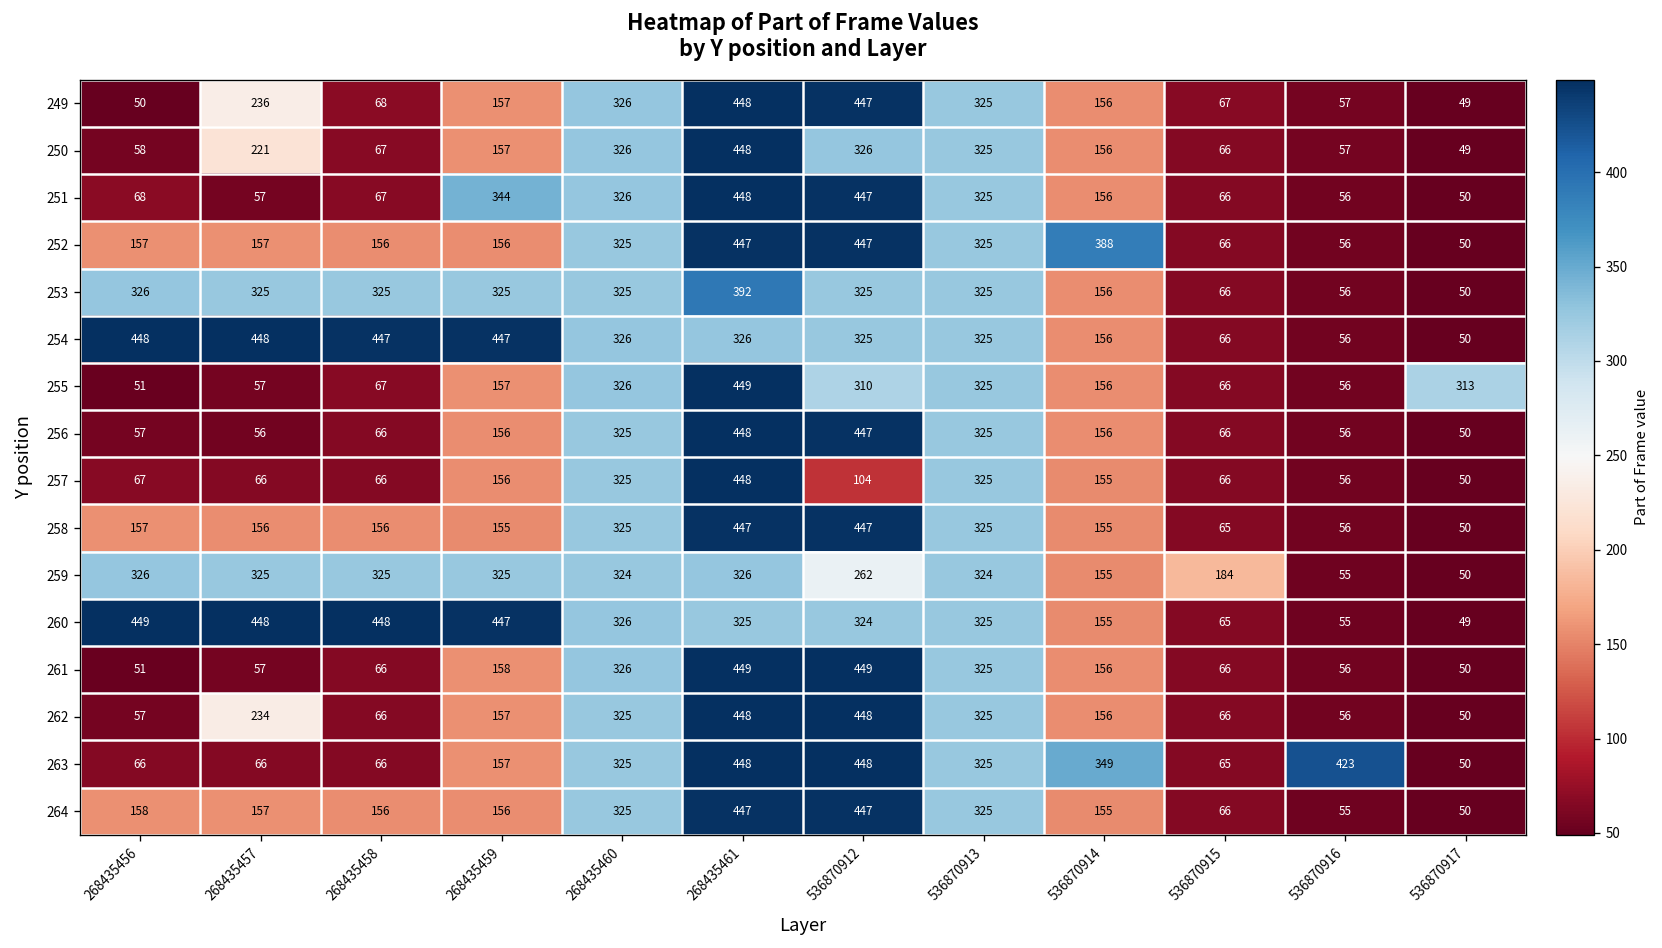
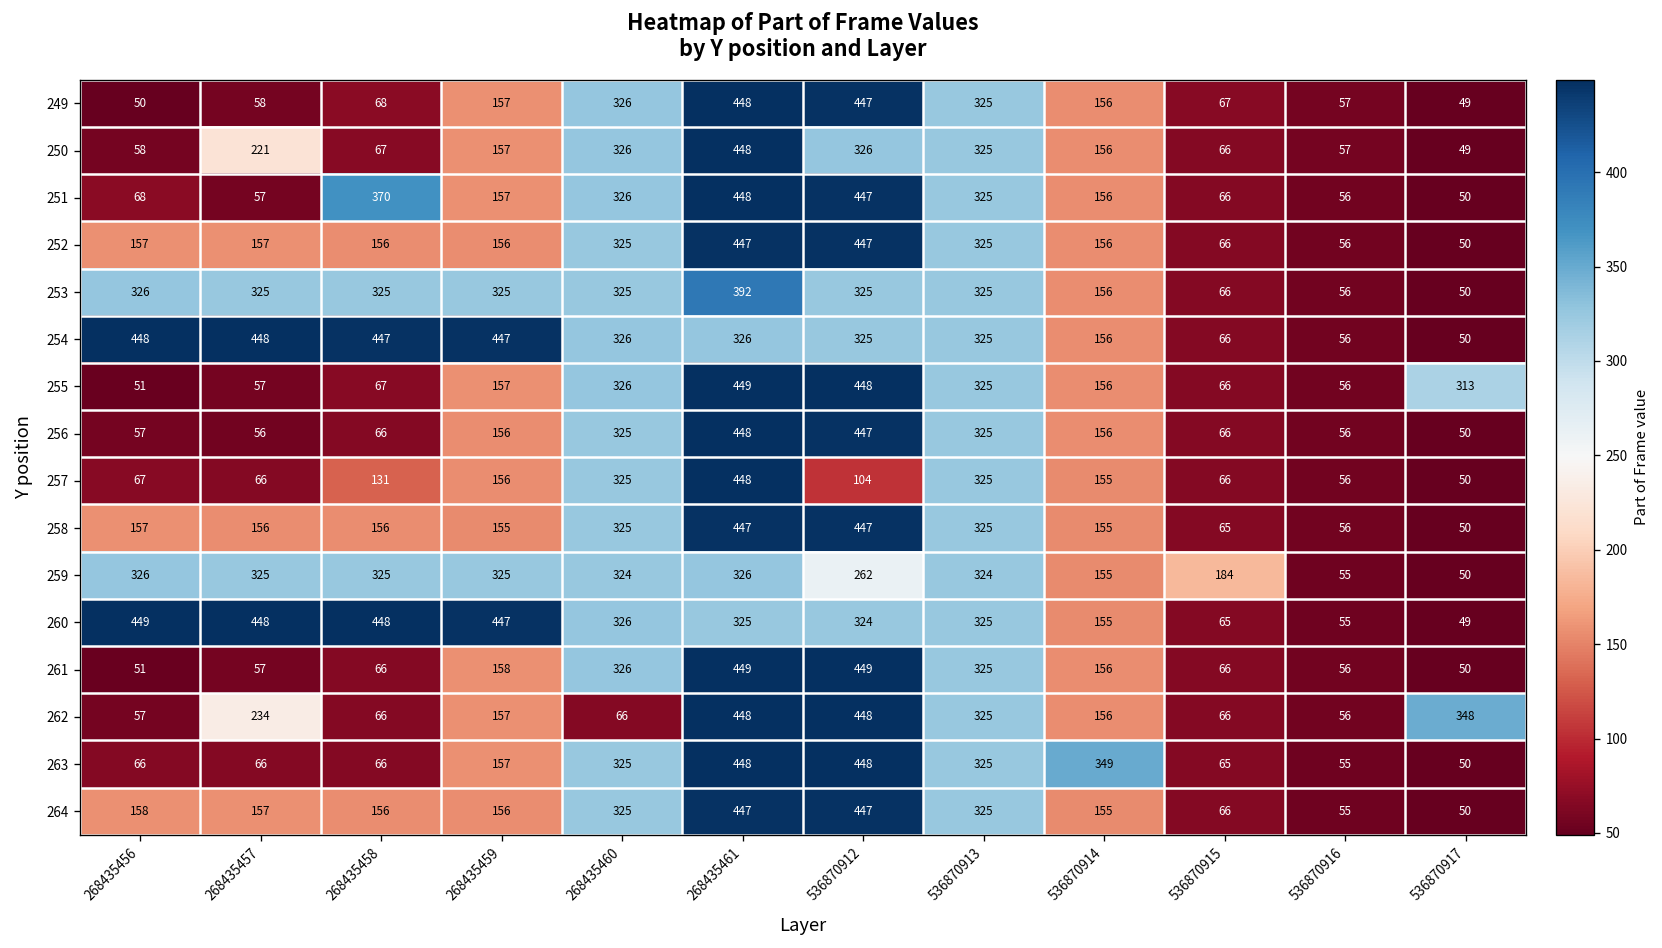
249, 268435457: 236 -> 58
251, 268435458: 67 -> 370
251, 268435459: 344 -> 157
252, 536870914: 388 -> 156
255, 536870912: 310 -> 448
257, 268435458: 66 -> 131
262, 268435460: 325 -> 66
262, 536870917: 50 -> 348
263, 536870916: 423 -> 55
